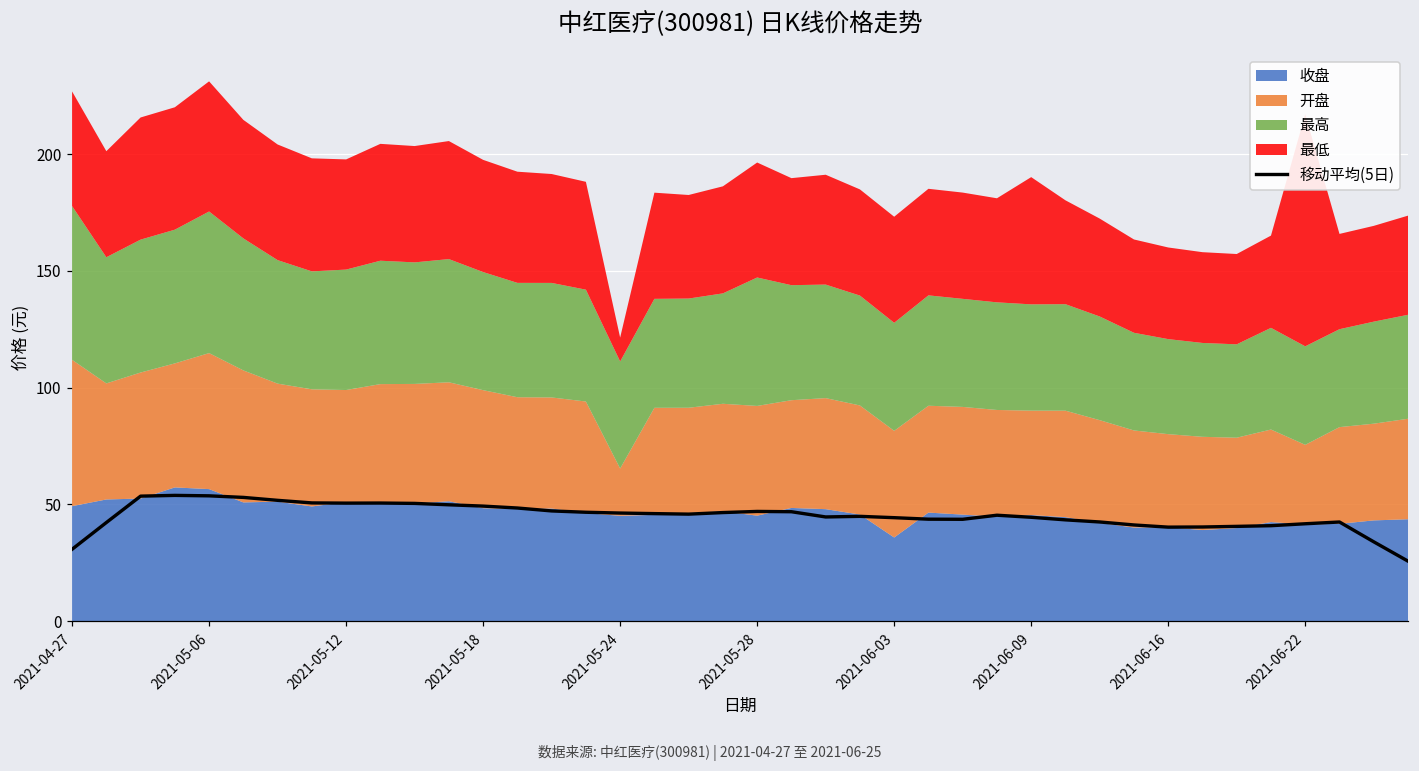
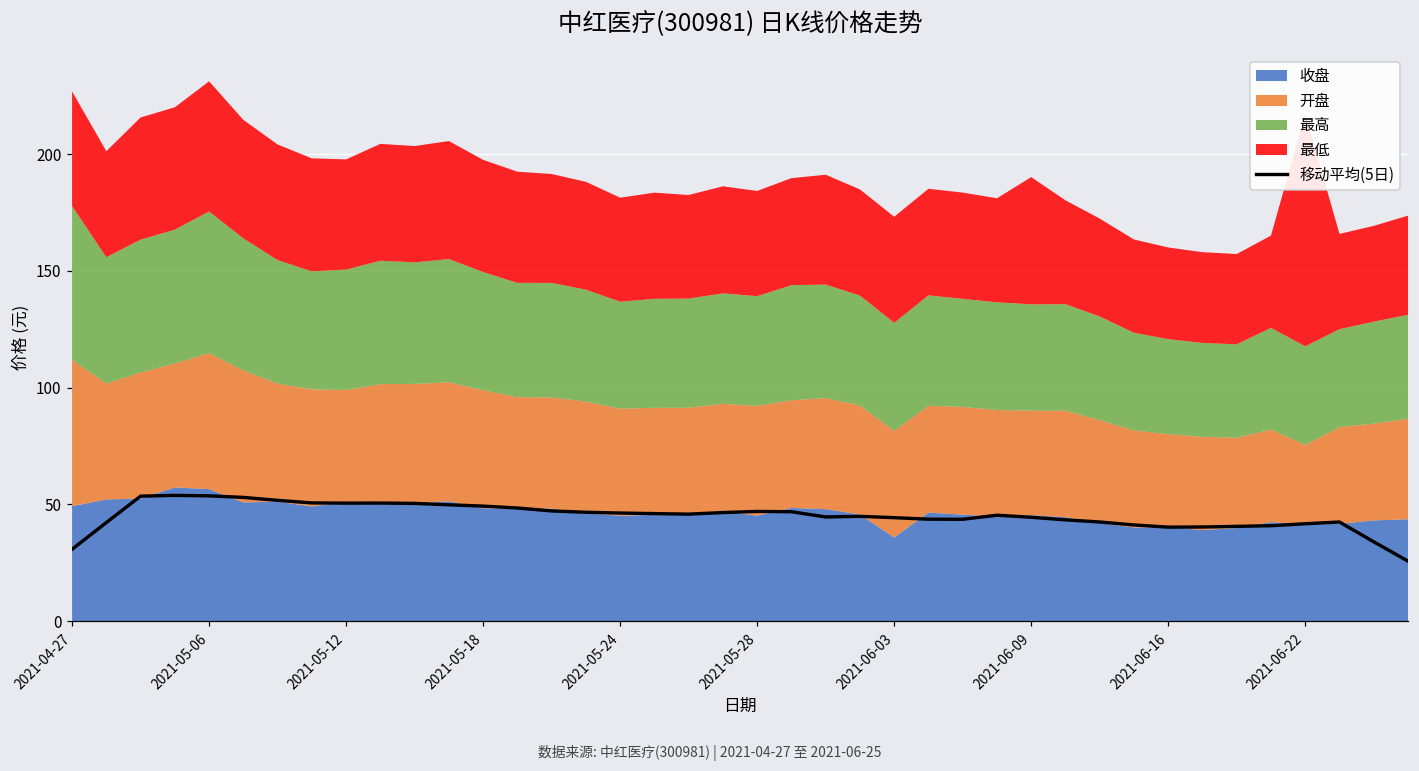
开盘, 2021-05-24: 20 -> 46
最低, 2021-05-24: 10 -> 45
最高, 2021-05-28: 55 -> 47
最低, 2021-05-28: 49 -> 45
